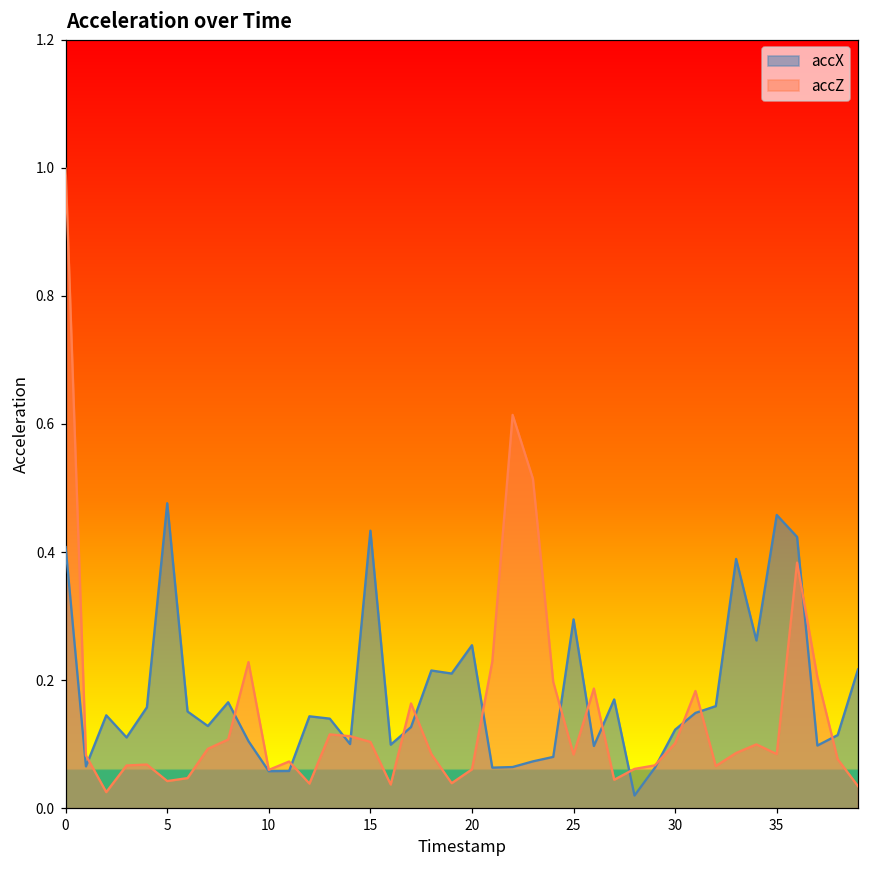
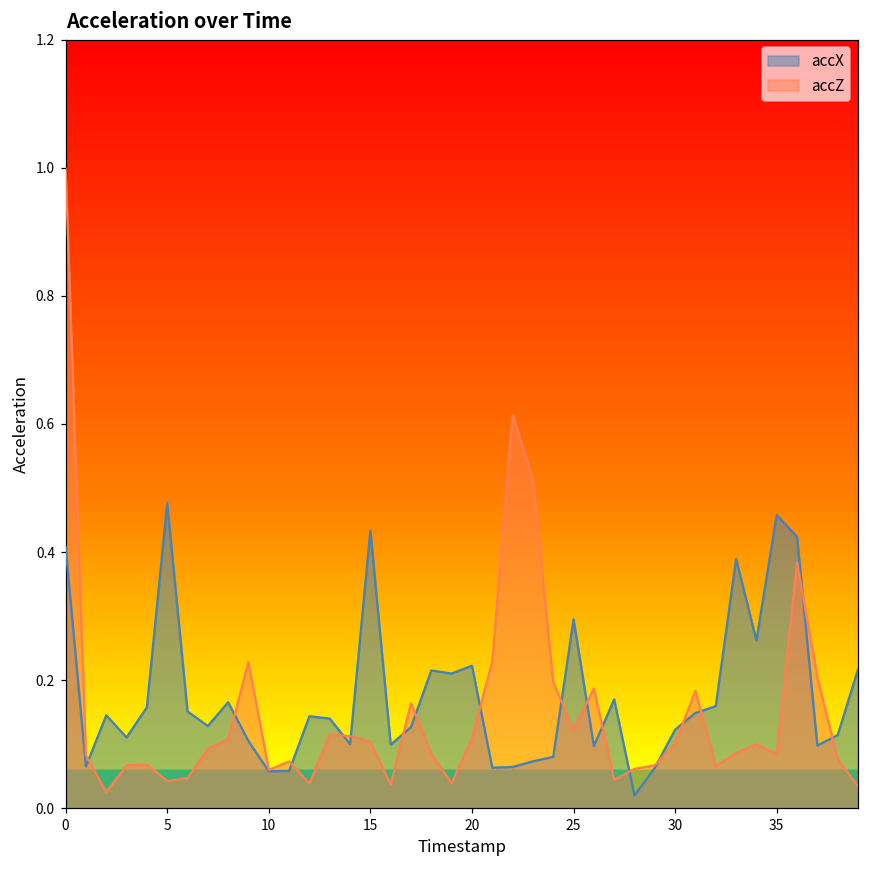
accX, 20: 0.25 -> 0.22
accZ, 20: 0.06 -> 0.11
accZ, 25: 0.08 -> 0.12
